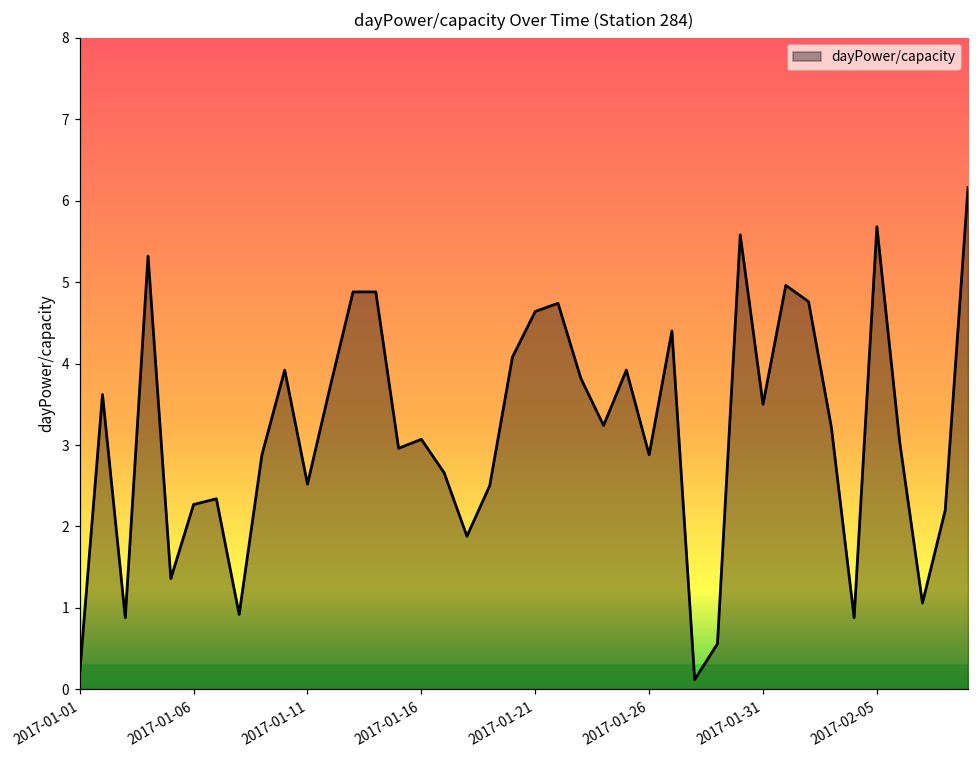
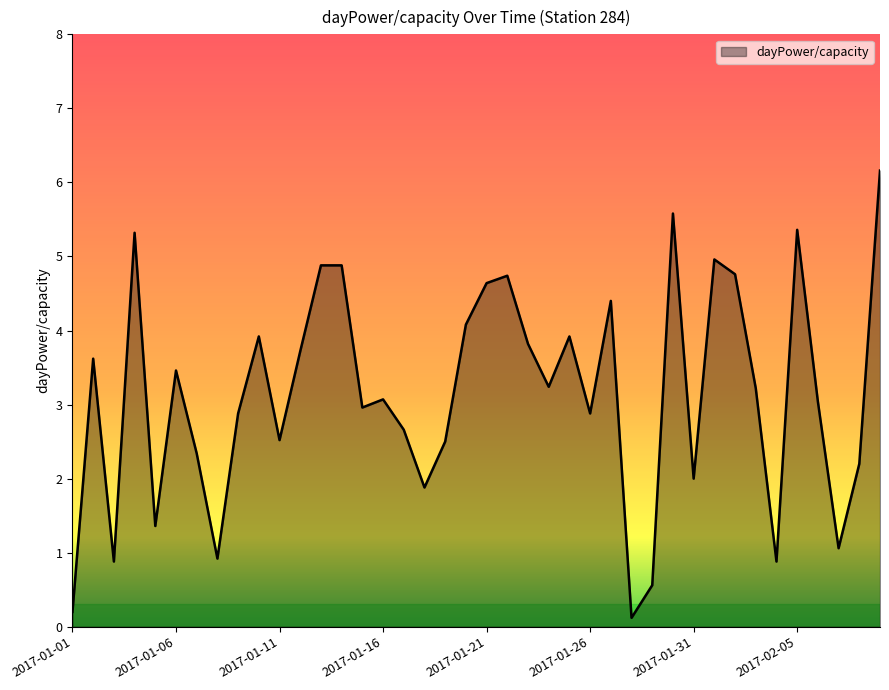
2017-01-06: 2.3 -> 3.5
2017-01-31: 3.5 -> 2.0
2017-02-05: 5.7 -> 5.4
